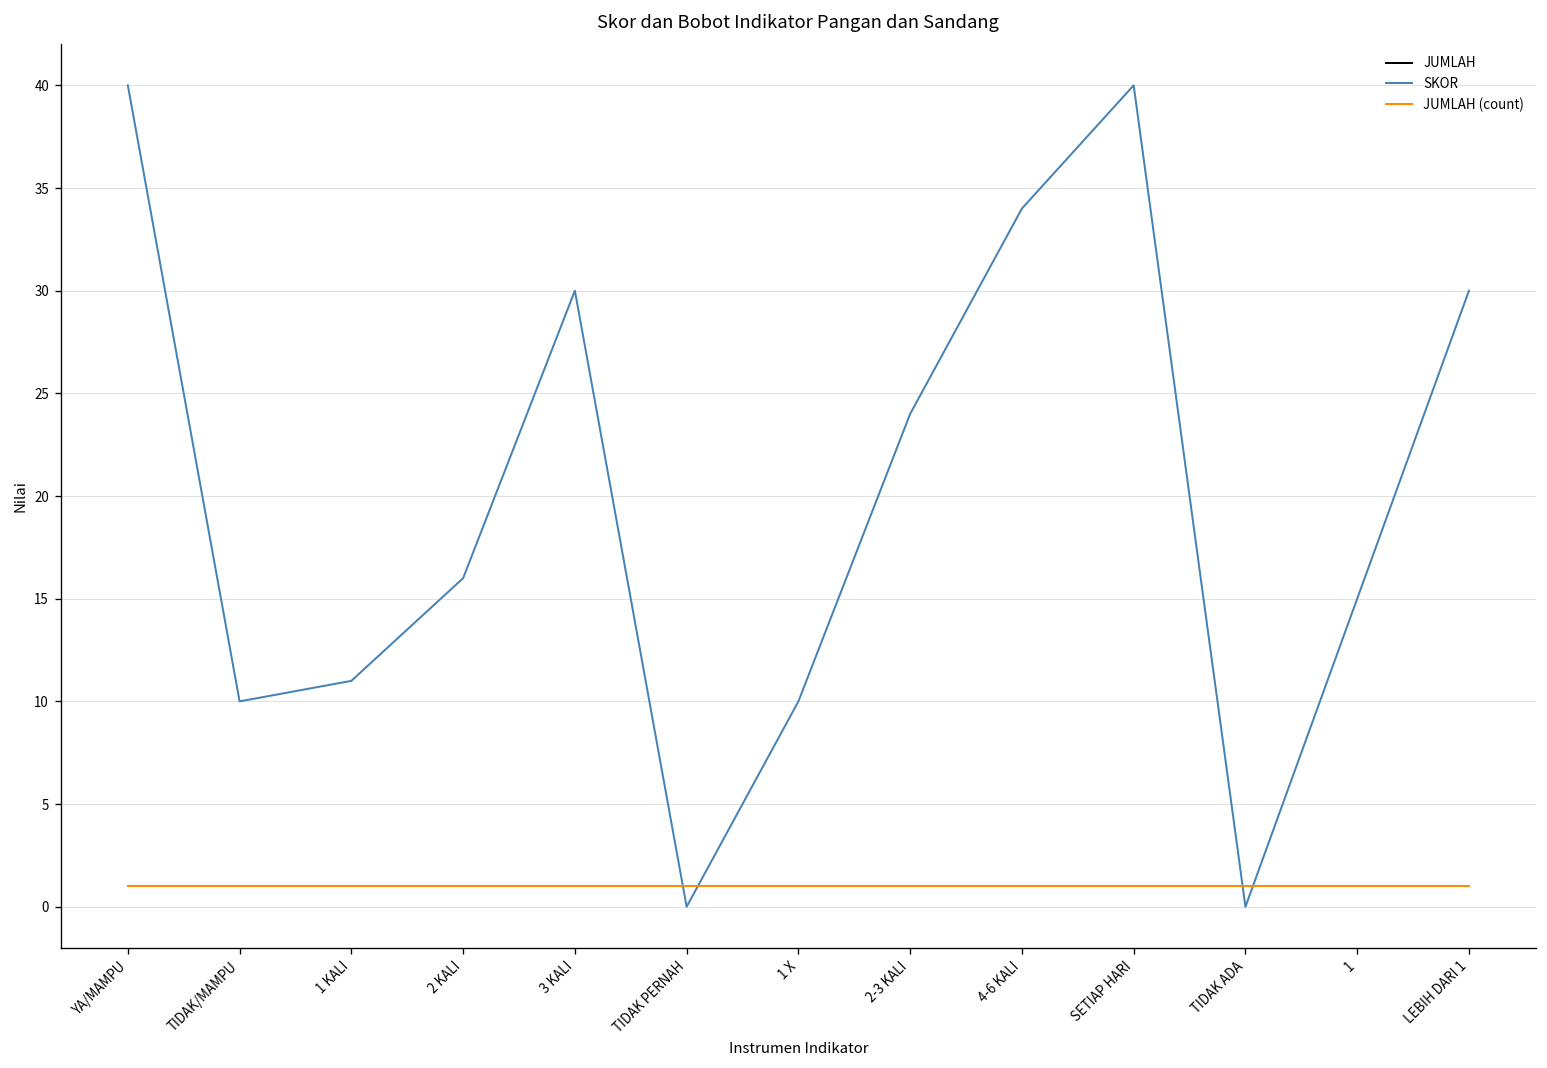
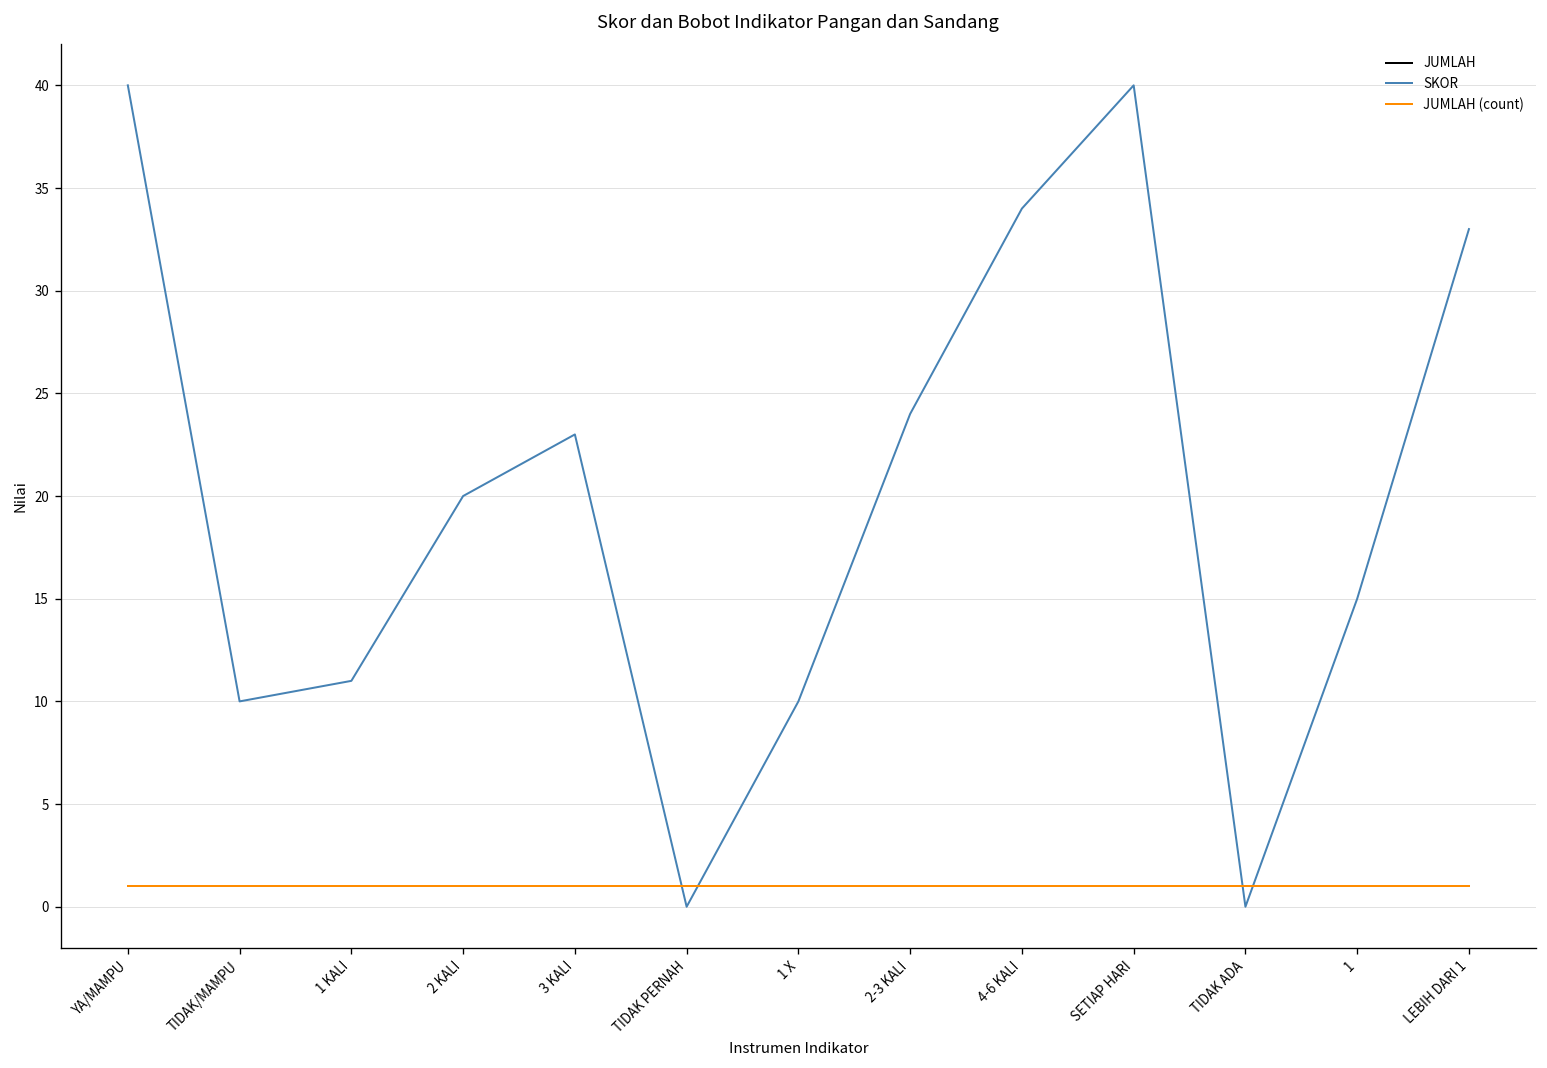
SKOR, 2 KALI: 16 -> 20
SKOR, 3 KALI: 30 -> 23
SKOR, LEBIH DARI 1: 30 -> 33
